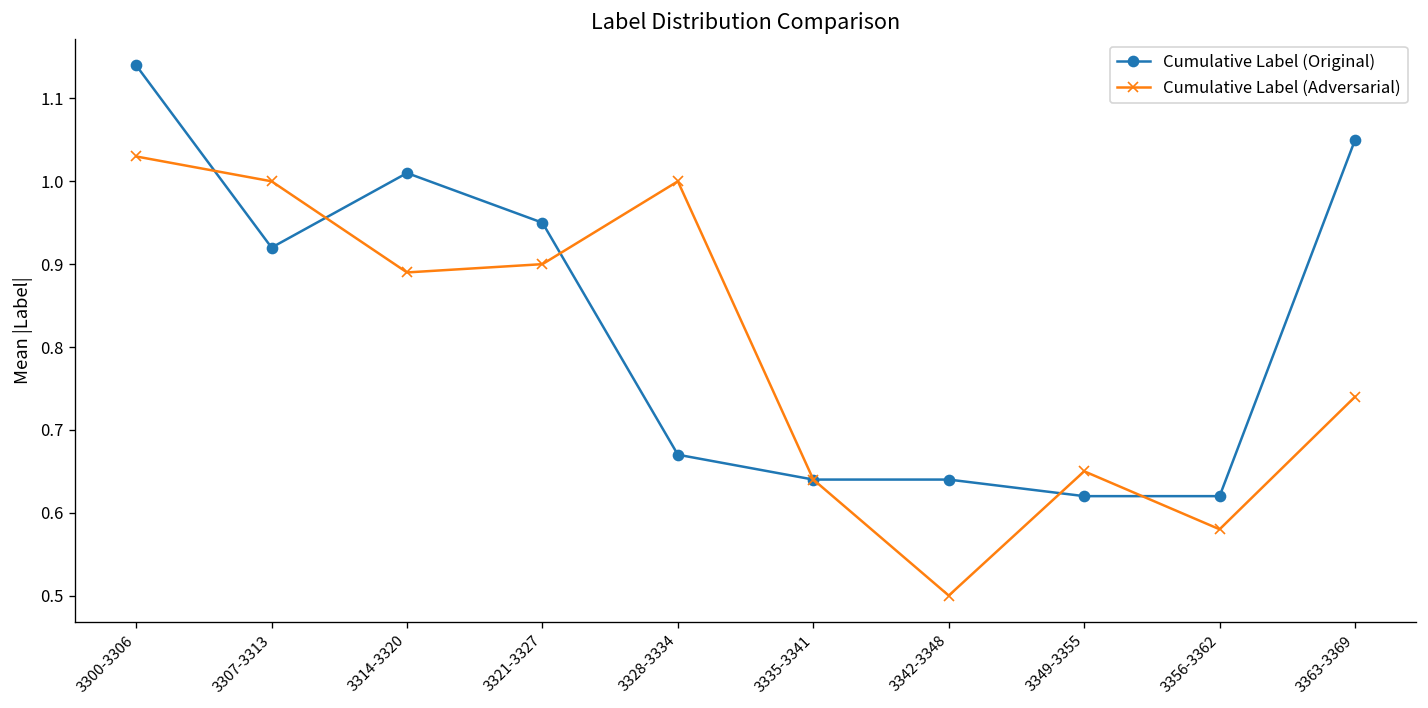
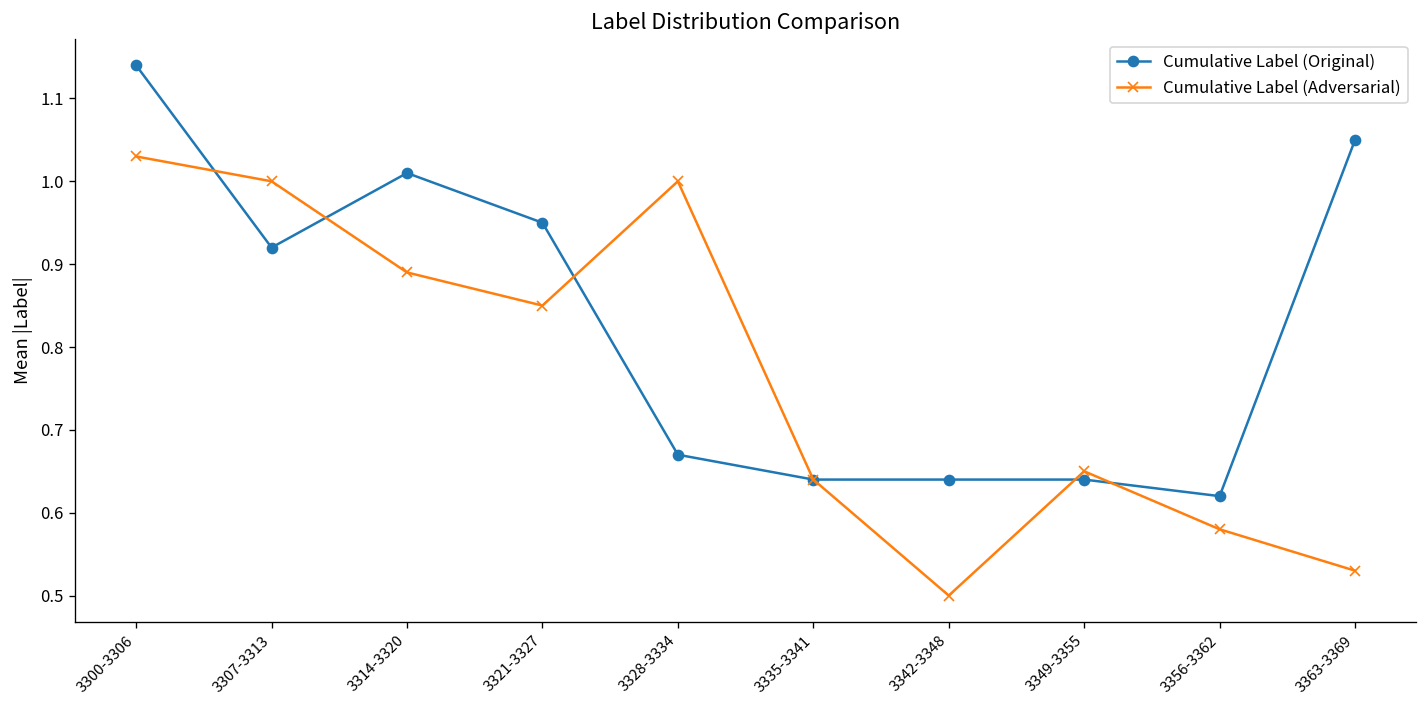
Cumulative Label (Adversarial), 3321-3327: 0.90 -> 0.85
Cumulative Label (Original), 3349-3355: 0.62 -> 0.64
Cumulative Label (Adversarial), 3363-3369: 0.74 -> 0.53
